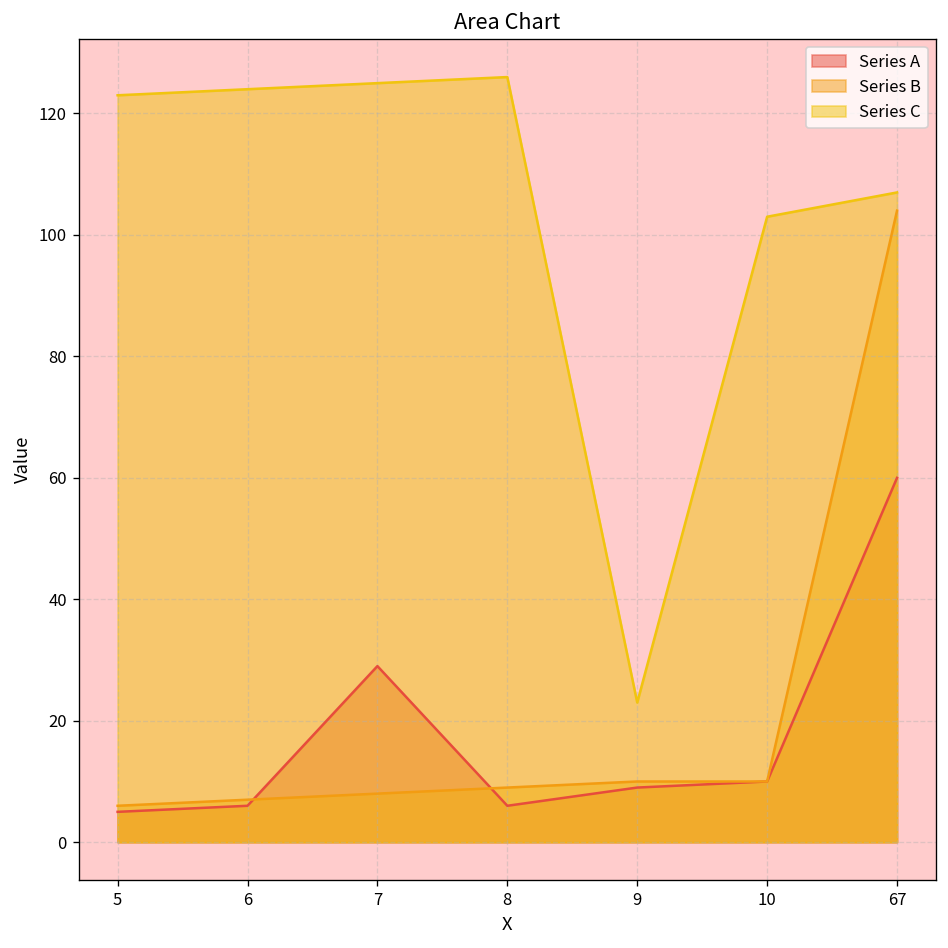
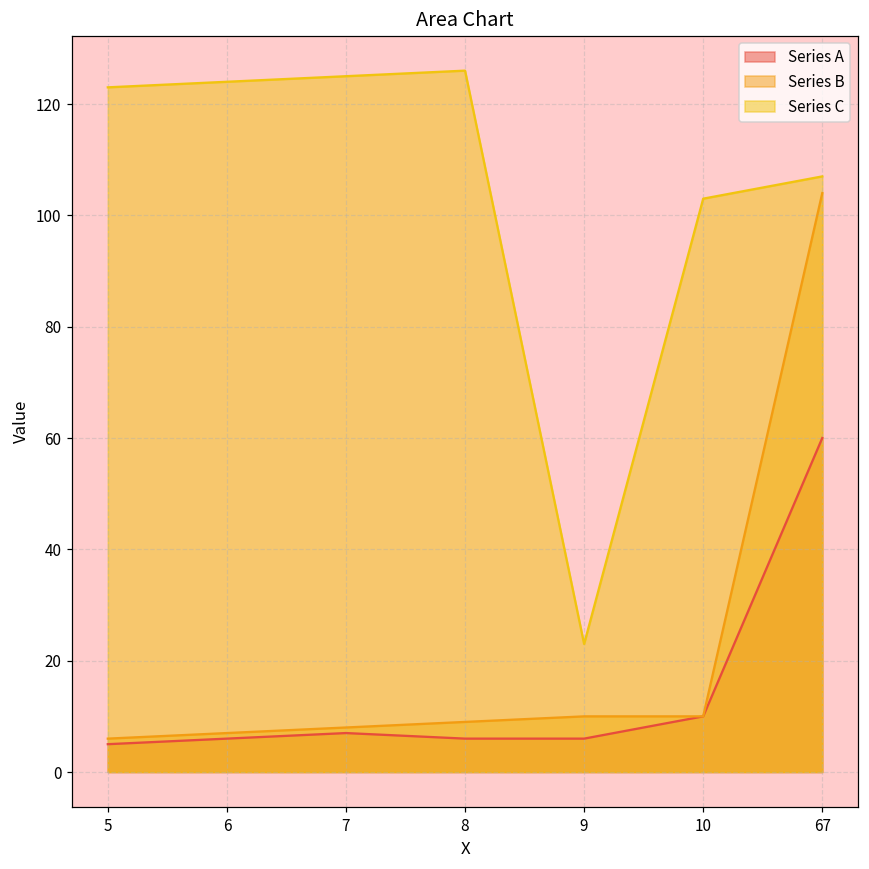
Series A, 7: 29 -> 7
Series A, 9: 9 -> 6
